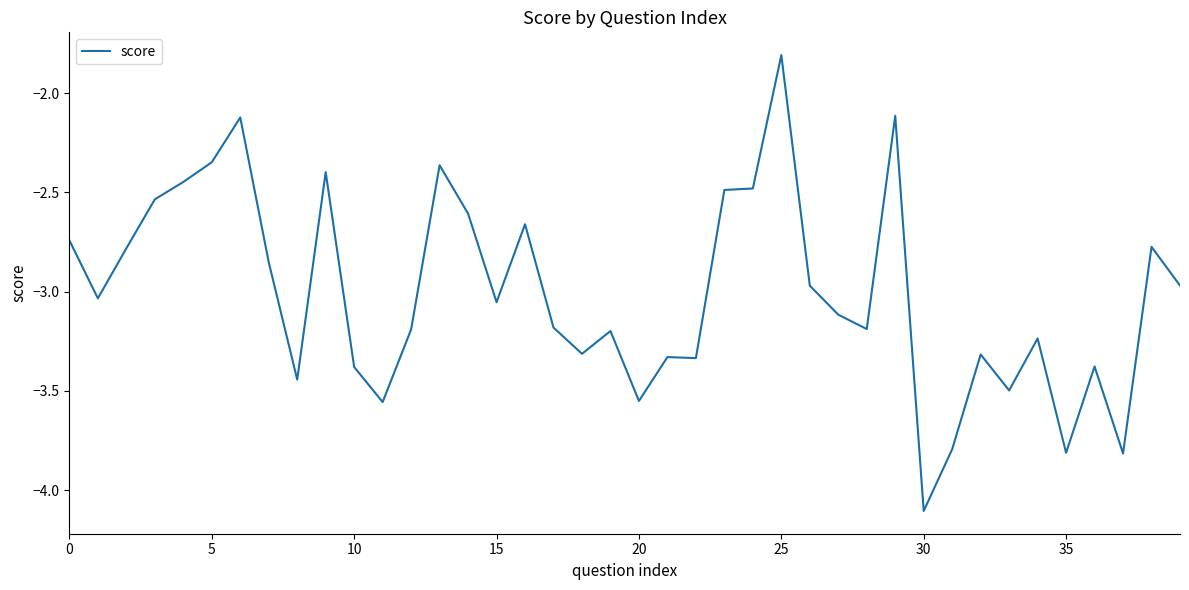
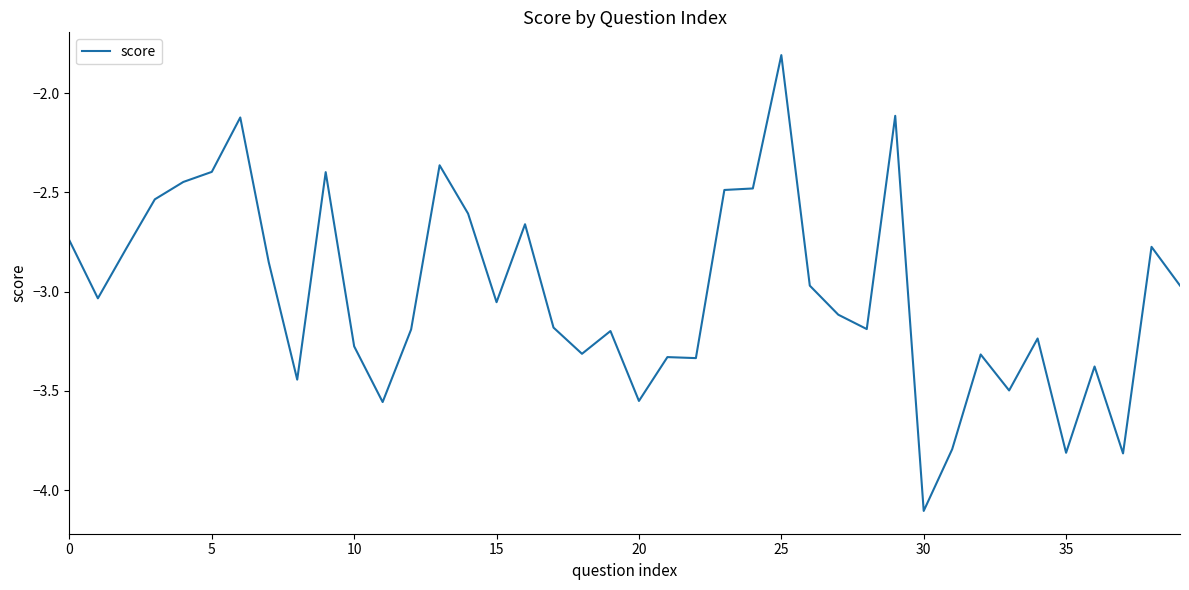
5: -2.35 -> -2.40
10: -3.38 -> -3.28
